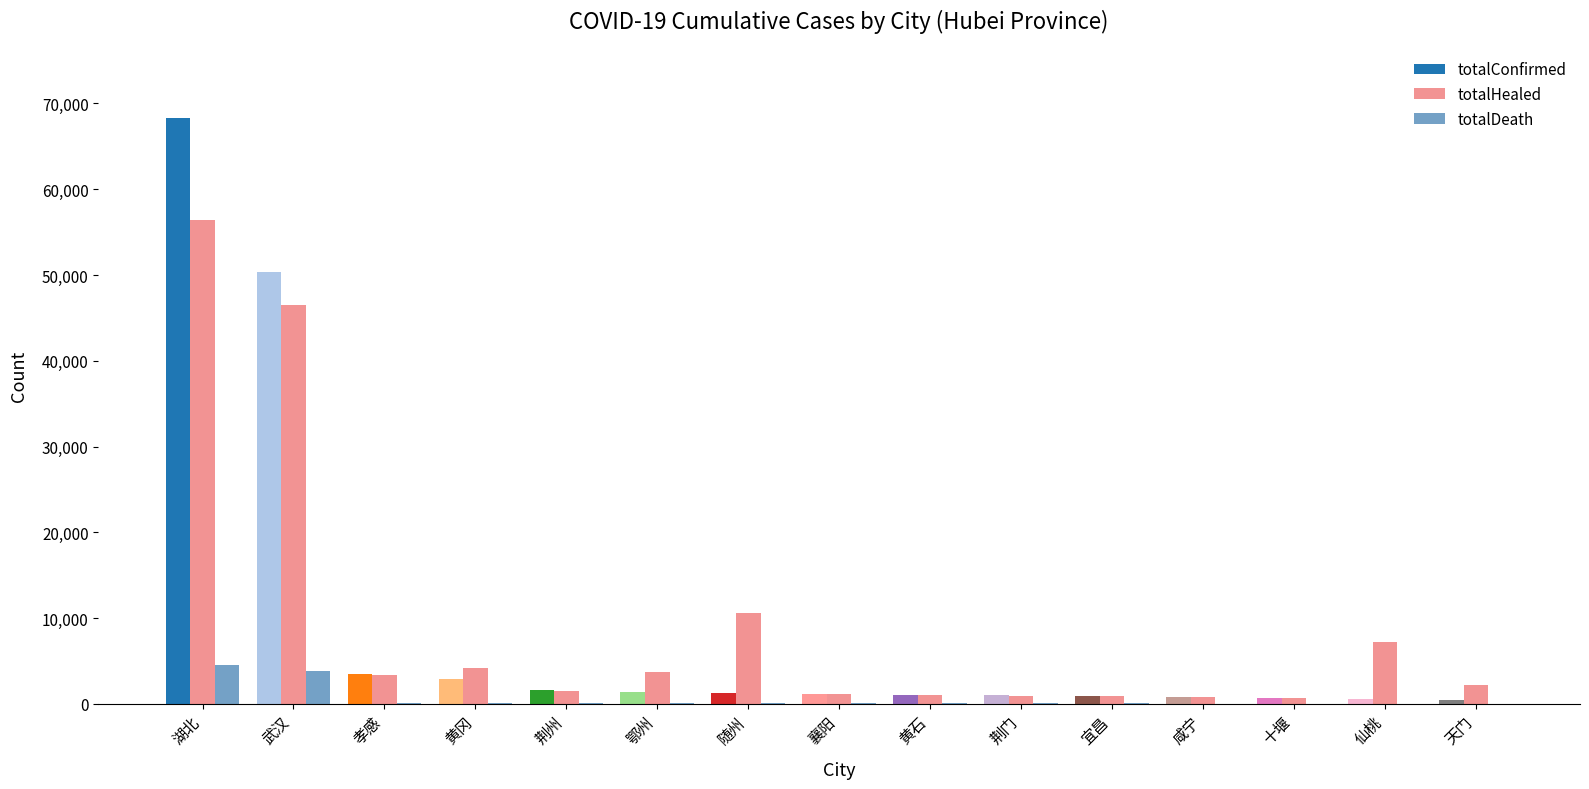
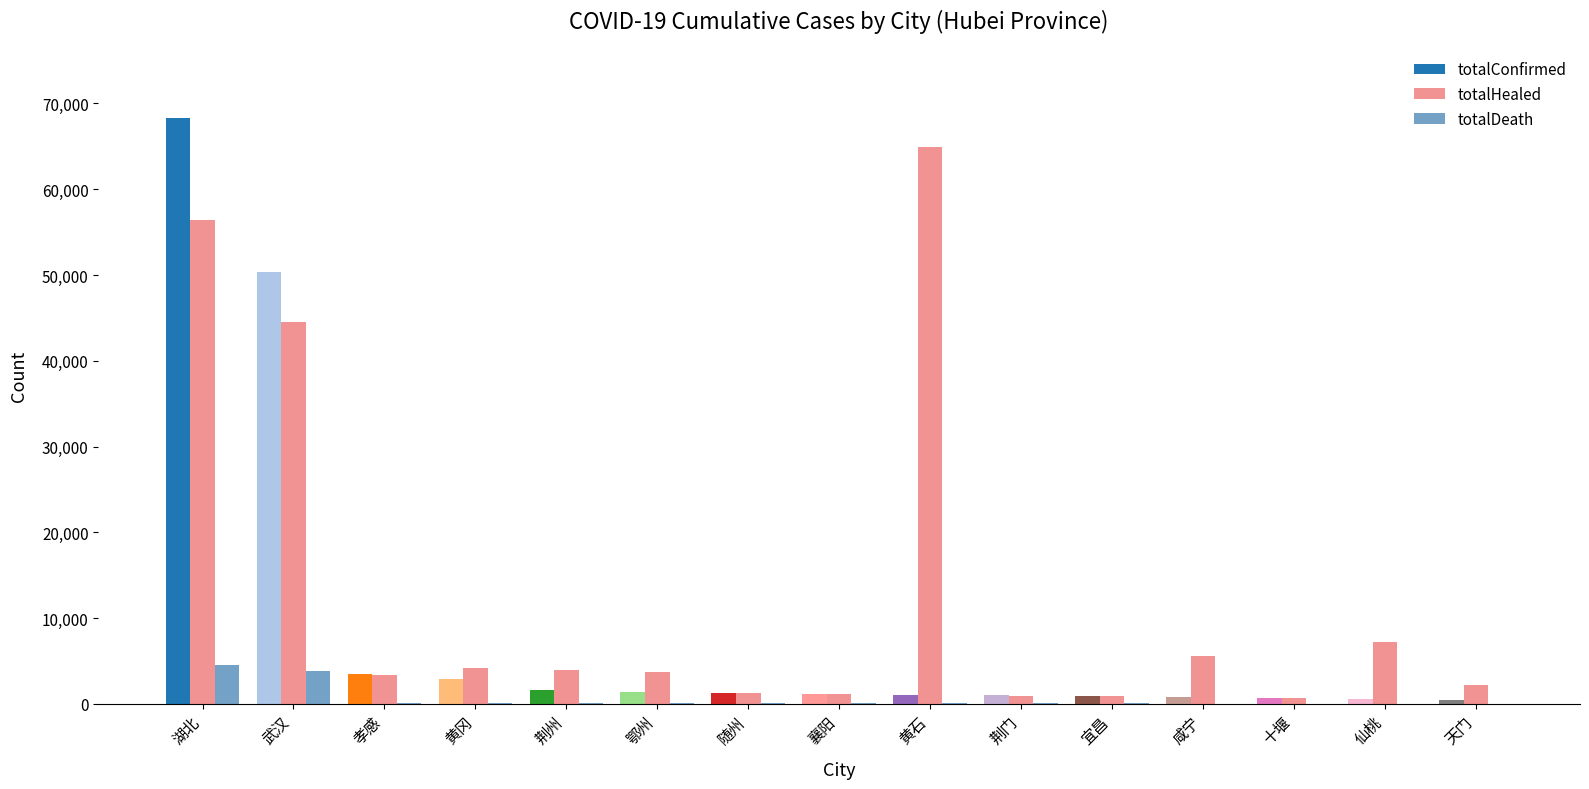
totalHealed, 武汉: 47,000 -> 45,000
totalHealed, 荆州: 2,000 -> 4,000
totalHealed, 随州: 11,000 -> 1,000
totalHealed, 黄石: 1,000 -> 65,000
totalHealed, 咸宁: 1,000 -> 6,000
